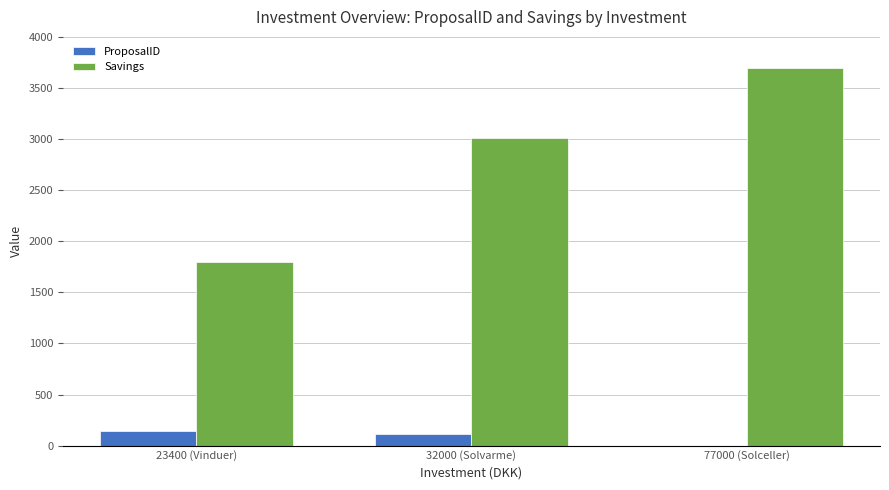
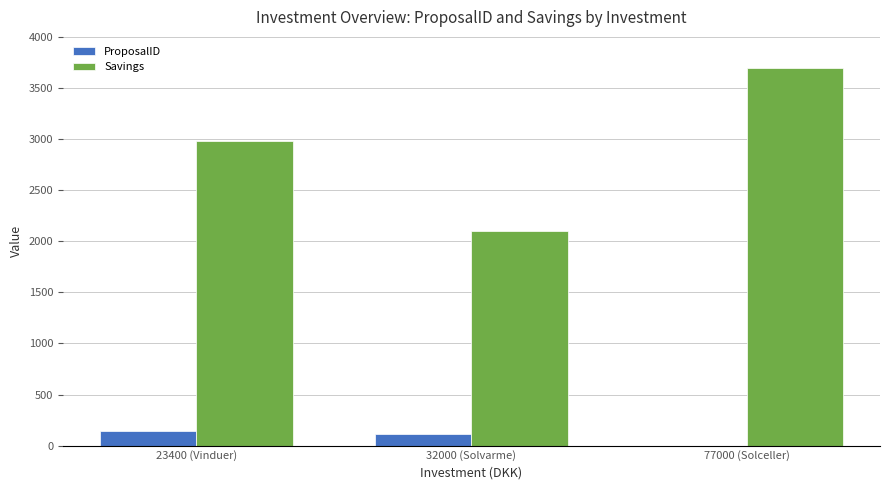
Savings, 23400 (Vinduer): 1800 -> 2990
Savings, 32000 (Solvarme): 3010 -> 2100
